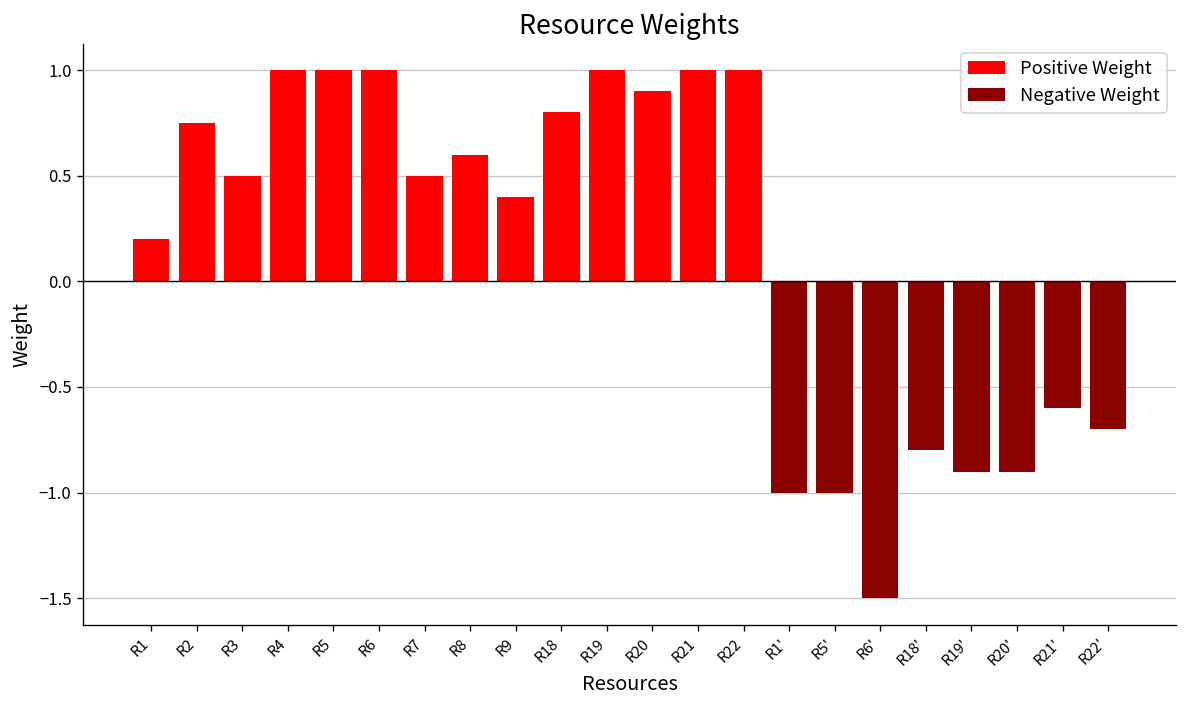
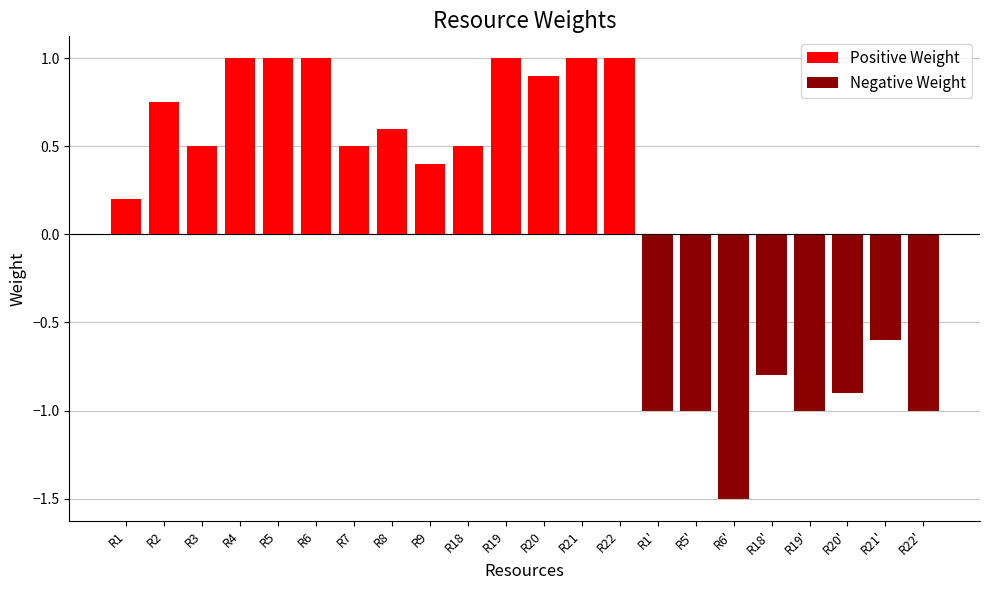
Positive Weight, R18: 0.8 -> 0.5
Negative Weight, R19': -0.9 -> -1.0
Negative Weight, R22': -0.7 -> -1.0
